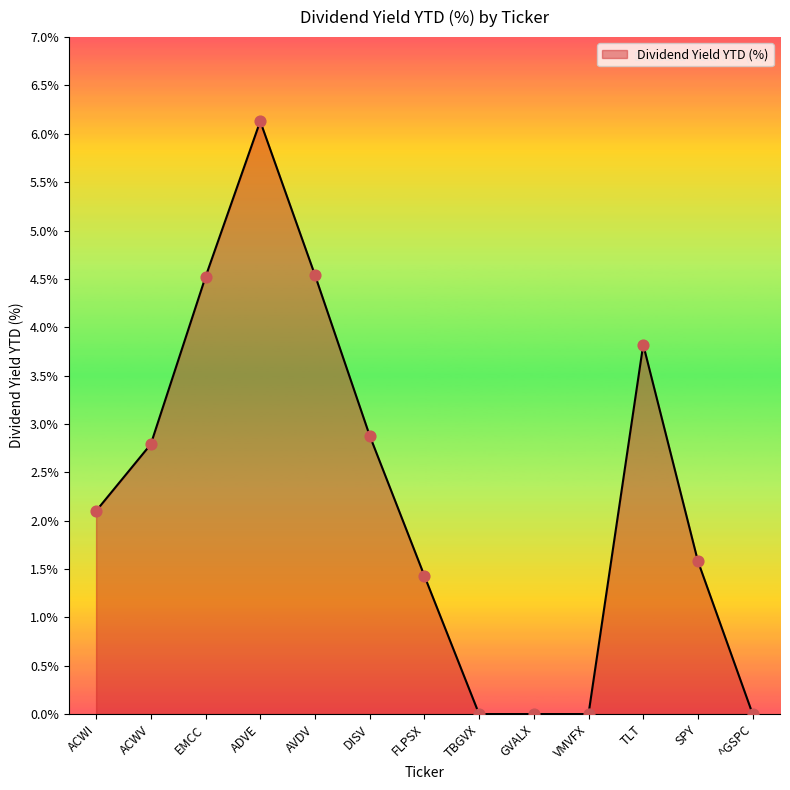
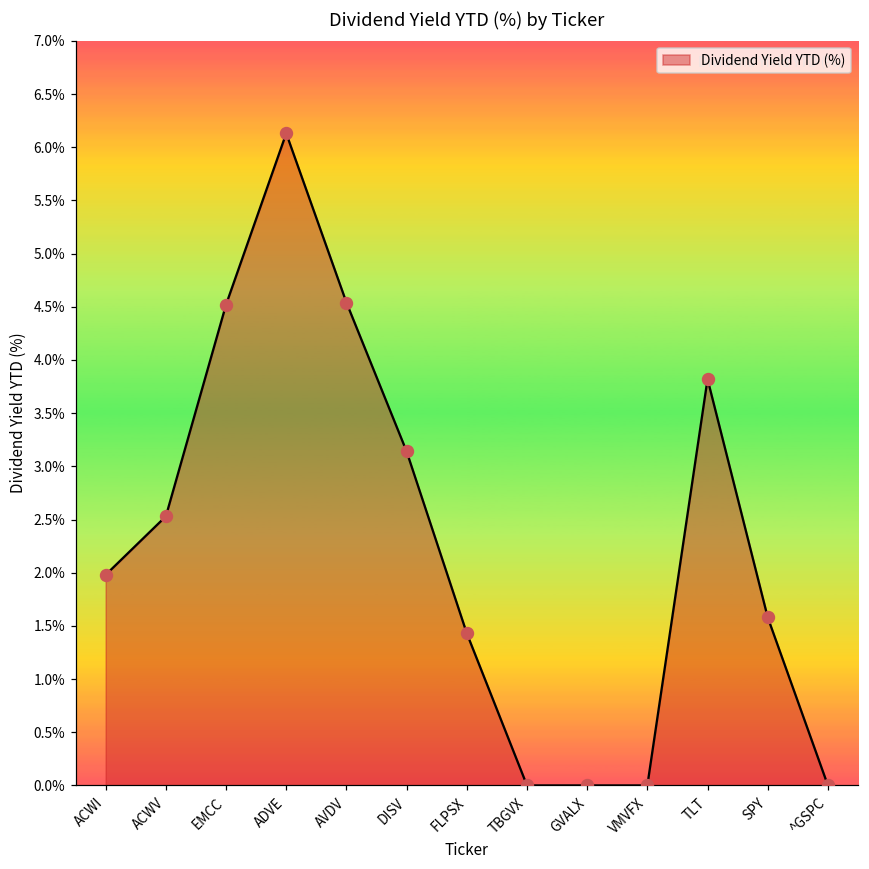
ACWI: 2.1% -> 2.0%
ACWV: 2.8% -> 2.5%
DISV: 2.9% -> 3.1%
